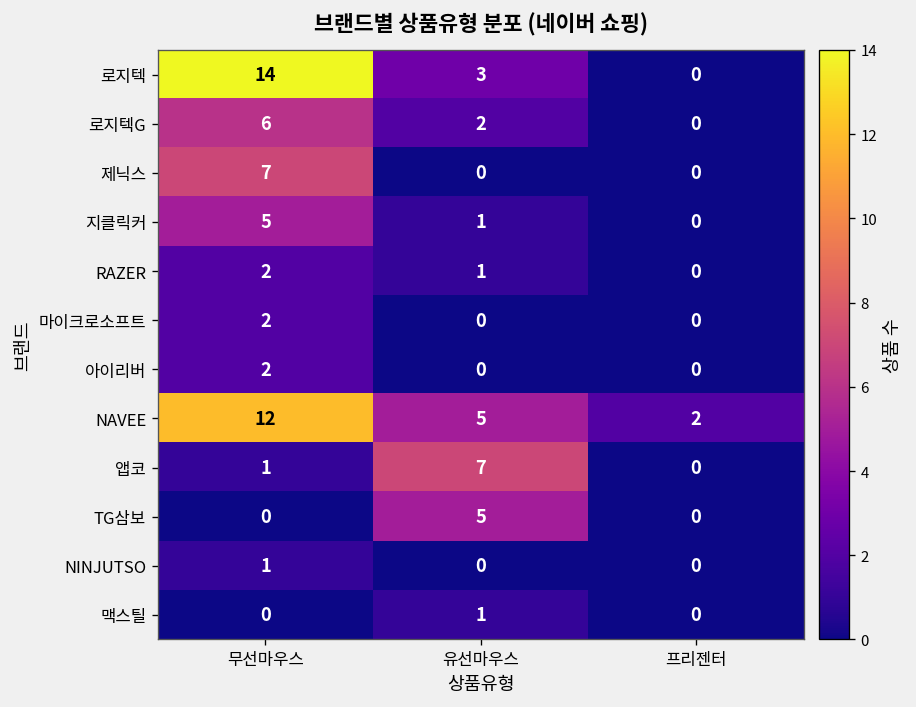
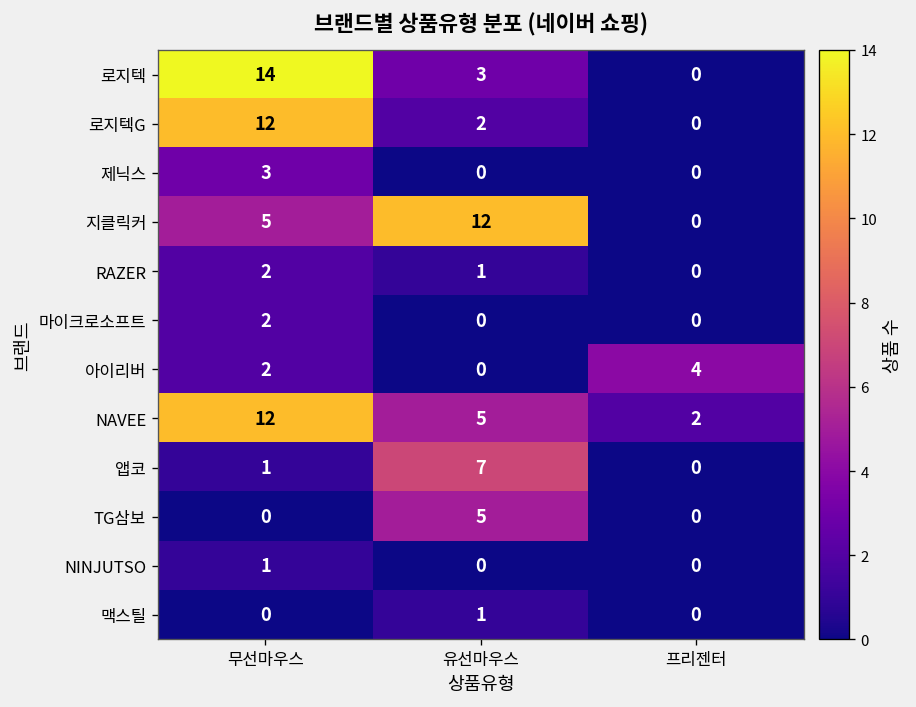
로지텍G, 무선마우스: 6 -> 12
제닉스, 무선마우스: 7 -> 3
지클릭커, 유선마우스: 1 -> 12
아이리버, 프리젠터: 0 -> 4
